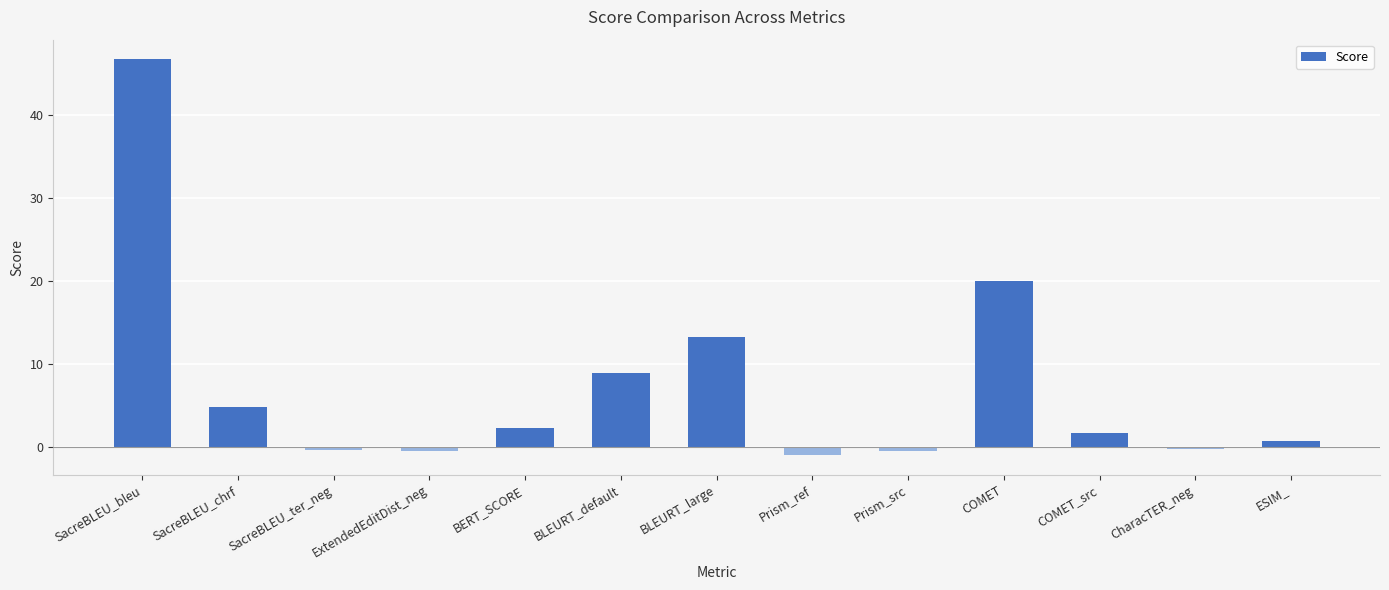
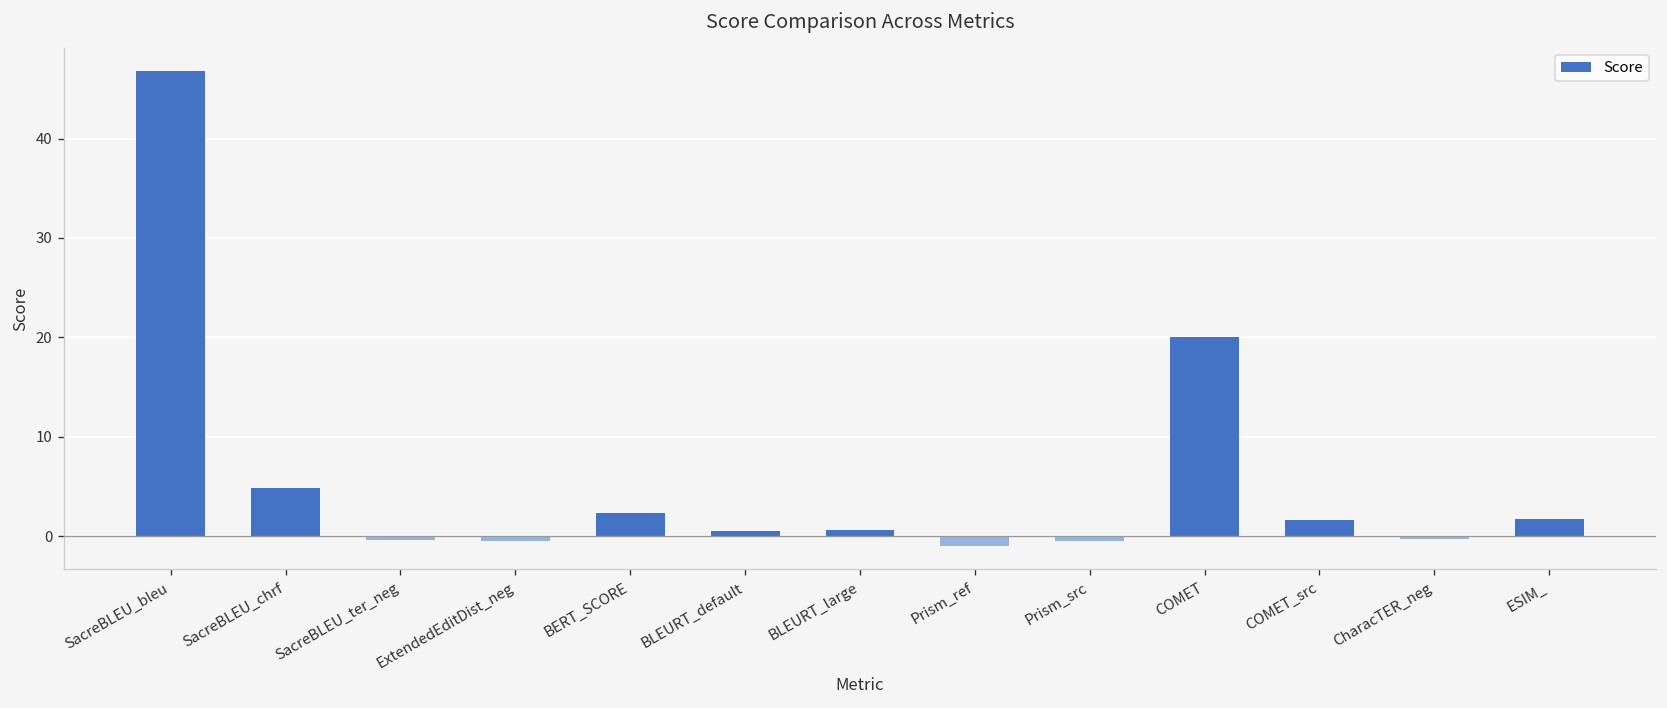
BLEURT_default: 9 -> 0
BLEURT_large: 13 -> 1
ESIM_: 1 -> 2
